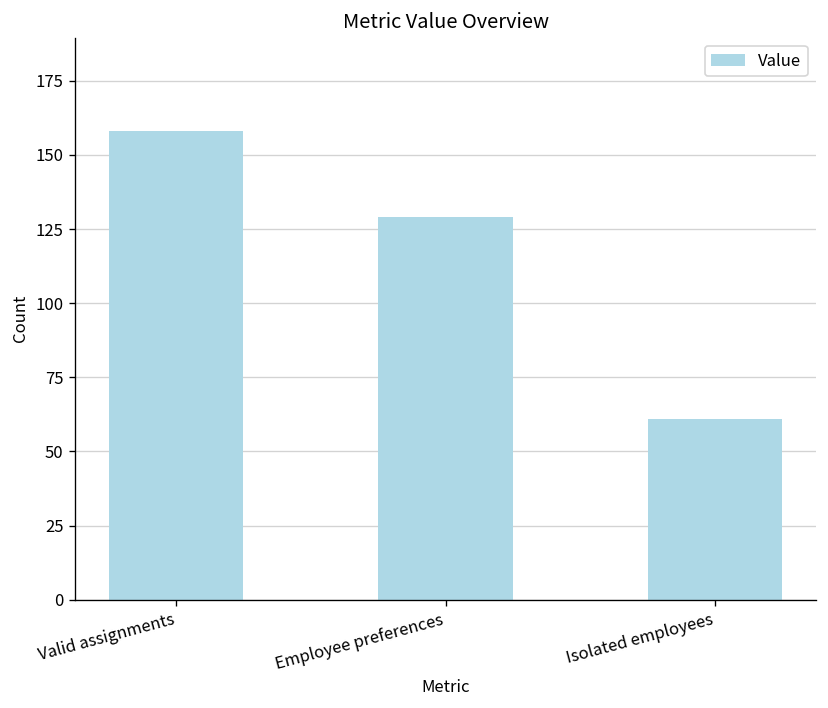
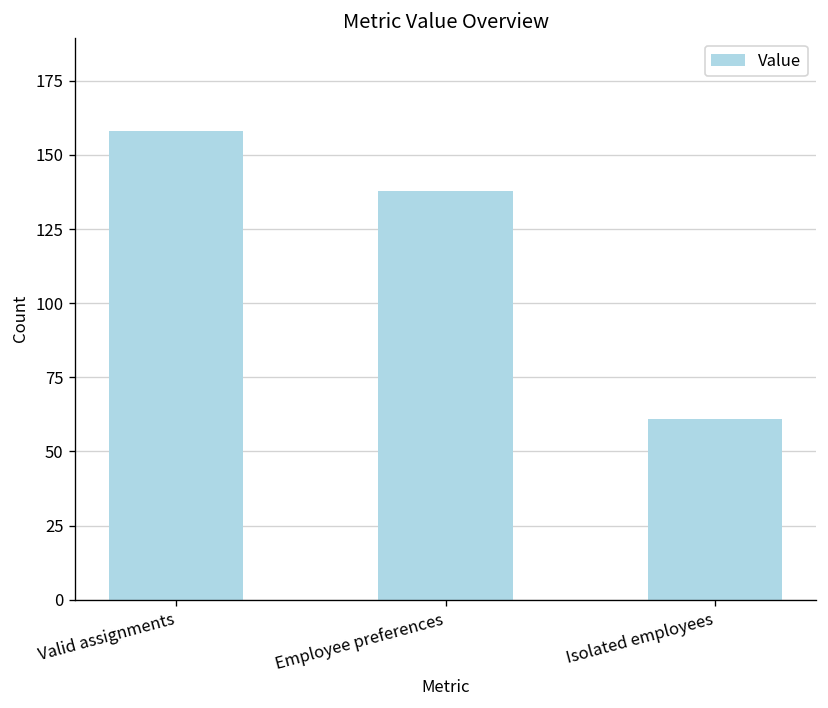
Employee preferences: 129 -> 138
